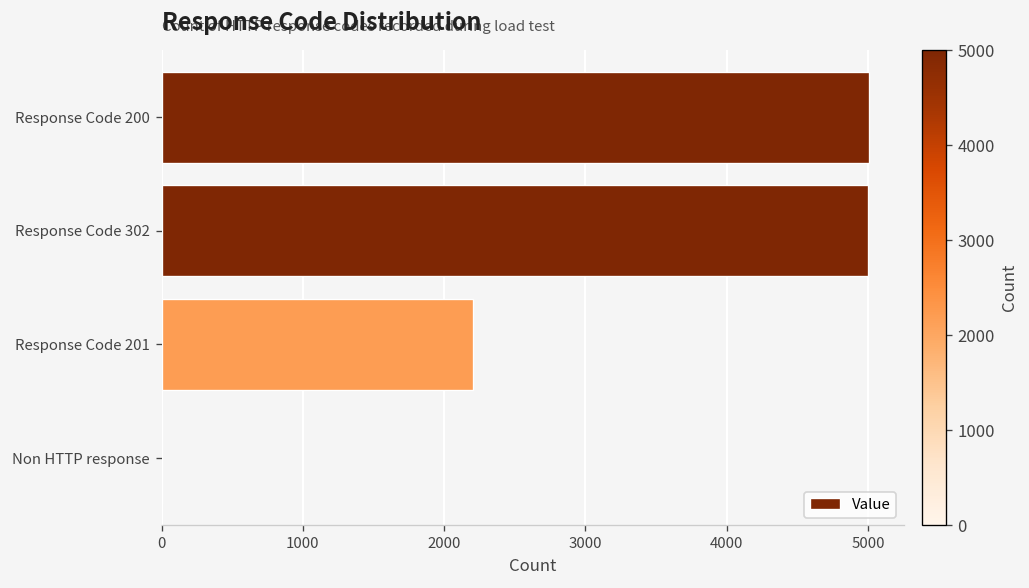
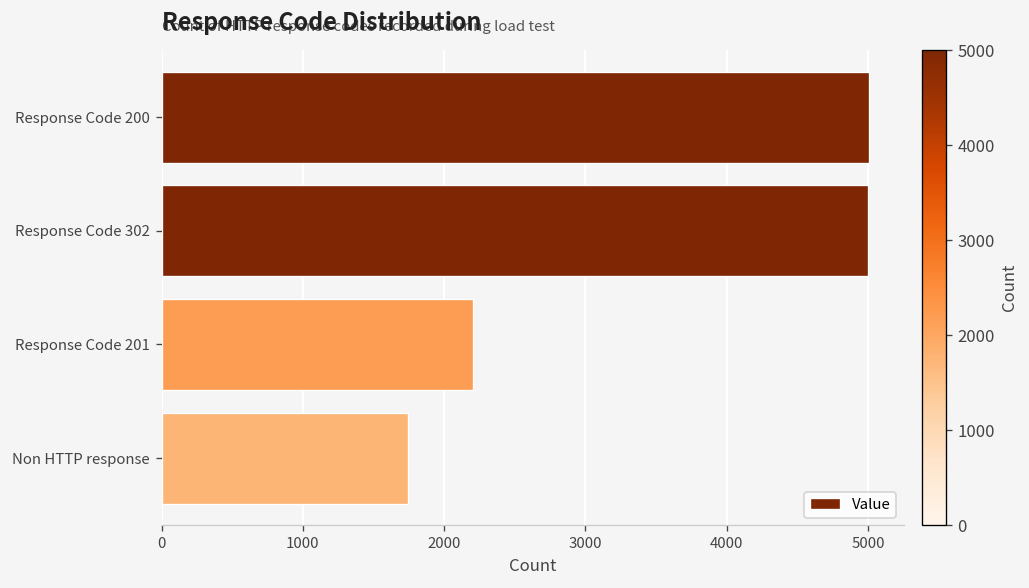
Non HTTP response: 0 -> 1750
